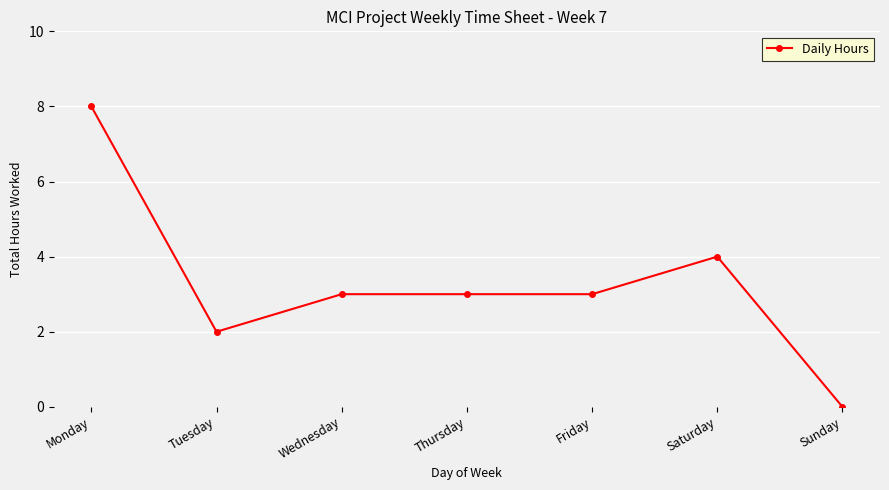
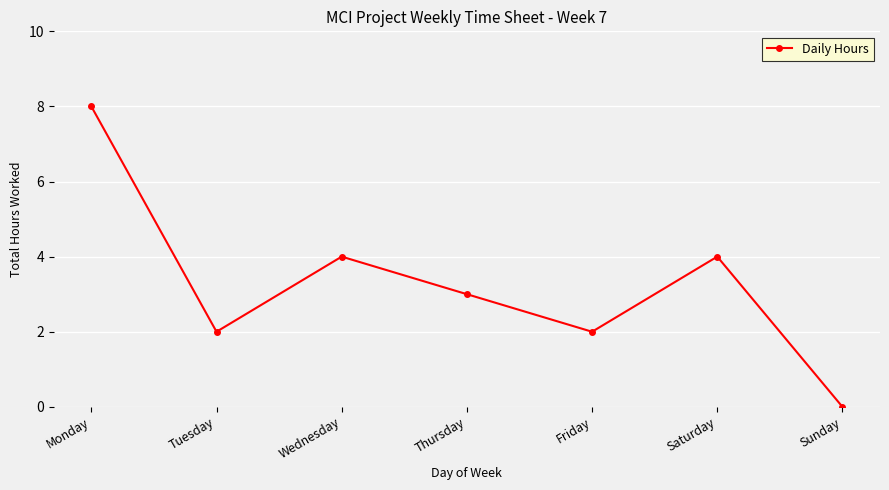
Wednesday: 3 -> 4
Friday: 3 -> 2
